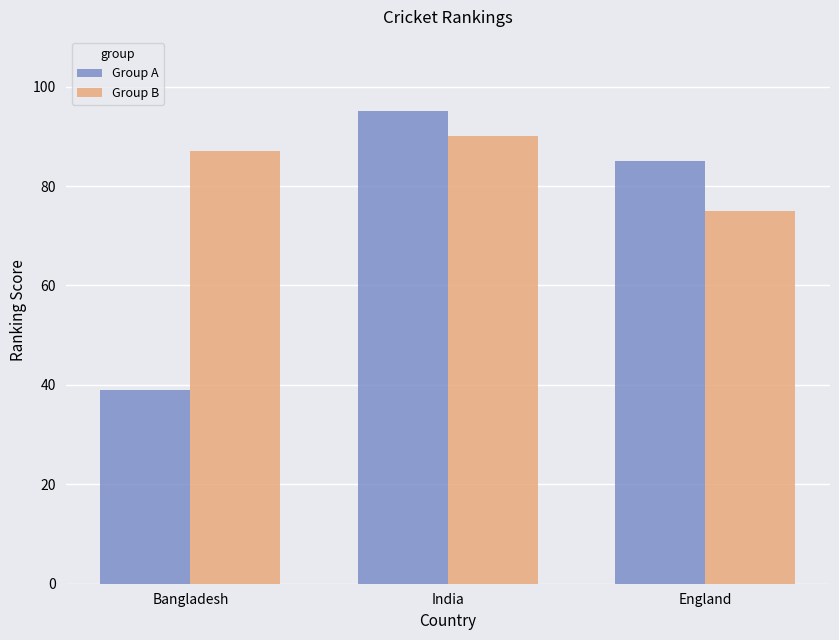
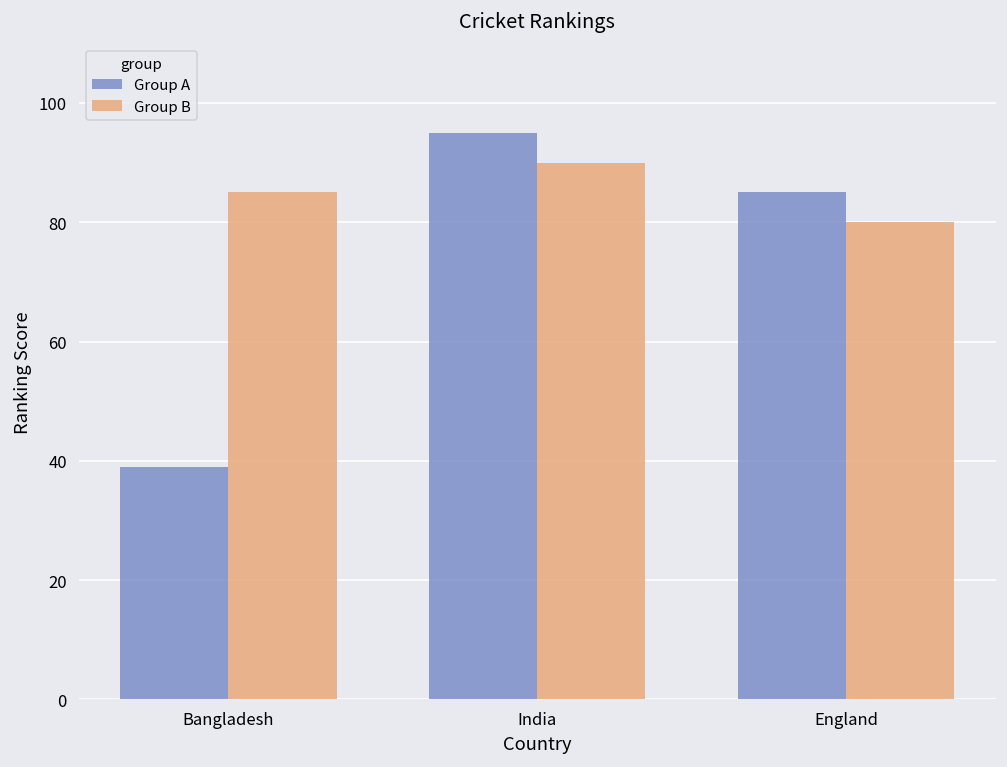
Group B, Bangladesh: 87 -> 85
Group B, England: 75 -> 80
